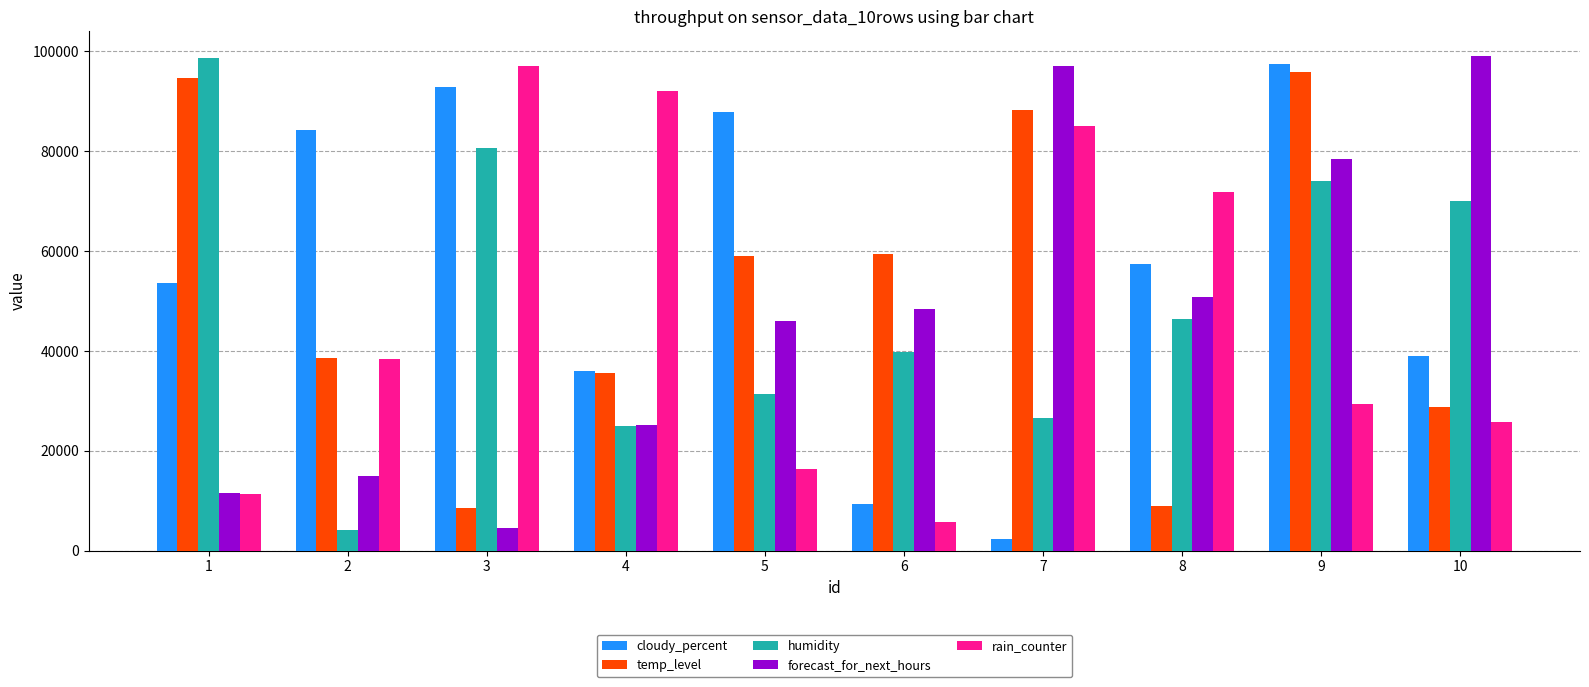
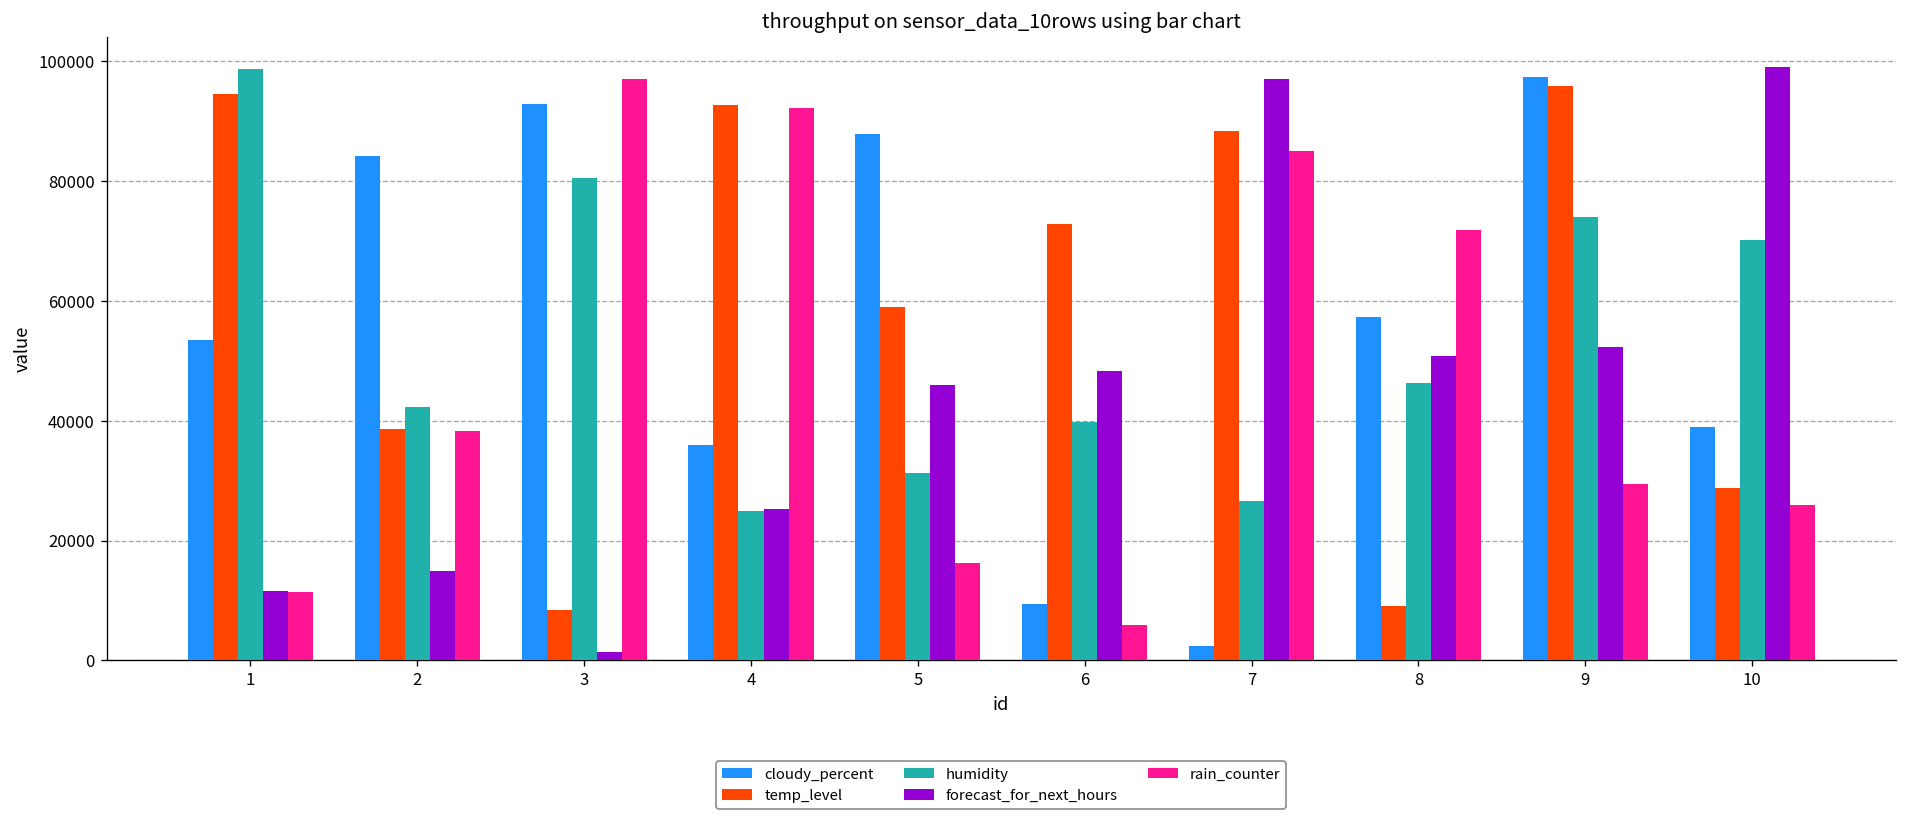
humidity, 2: 4000 -> 42000
forecast_for_next_hours, 3: 5000 -> 1000
temp_level, 4: 36000 -> 93000
temp_level, 6: 59000 -> 73000
forecast_for_next_hours, 9: 79000 -> 52000
